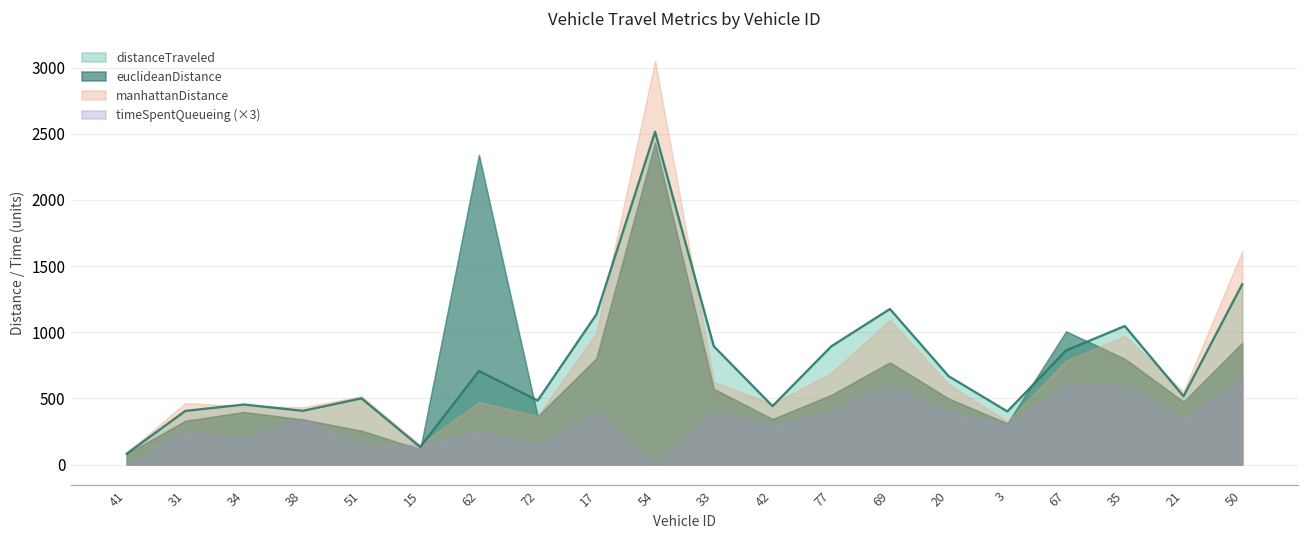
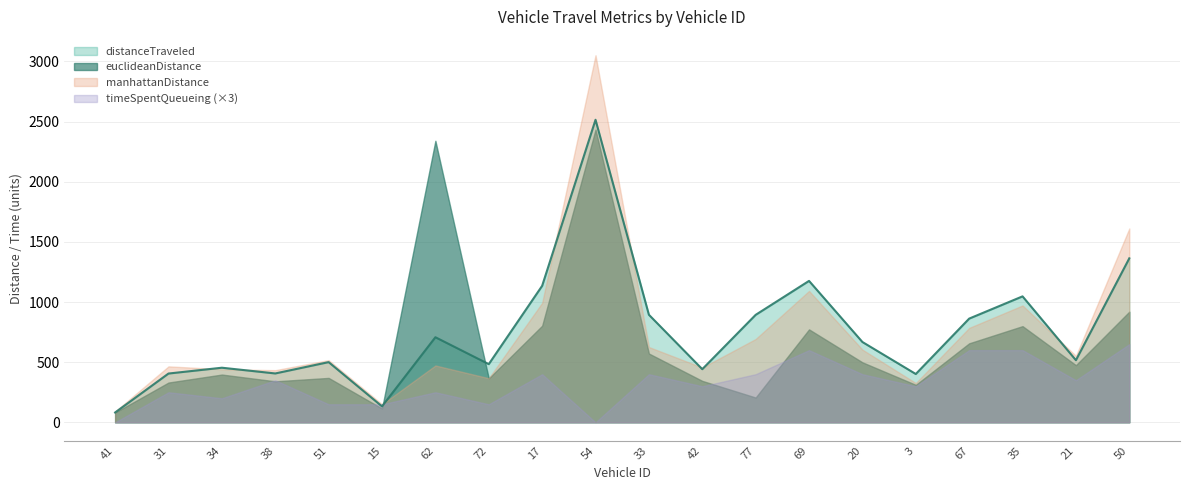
euclideanDistance, 51: 260 -> 370
euclideanDistance, 77: 530 -> 210
euclideanDistance, 67: 1010 -> 660
